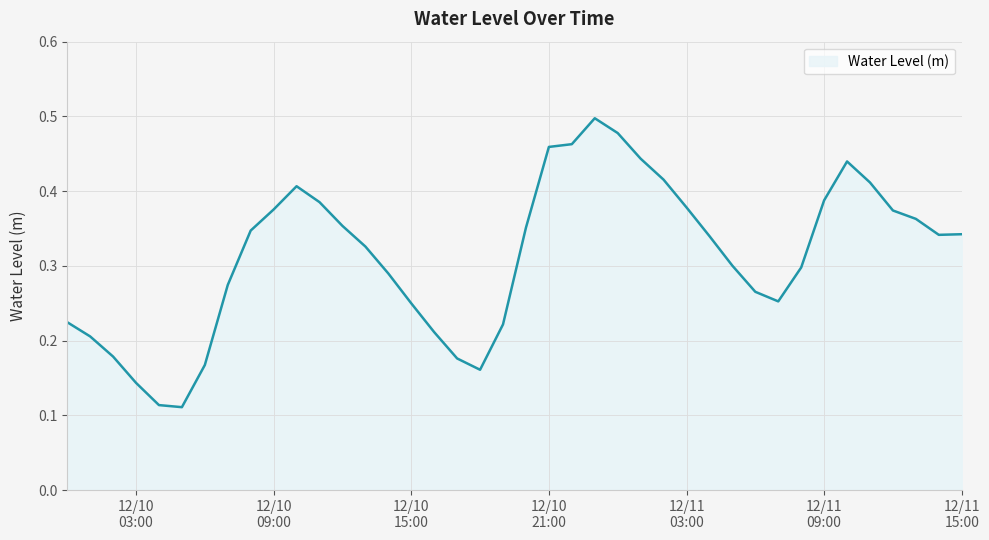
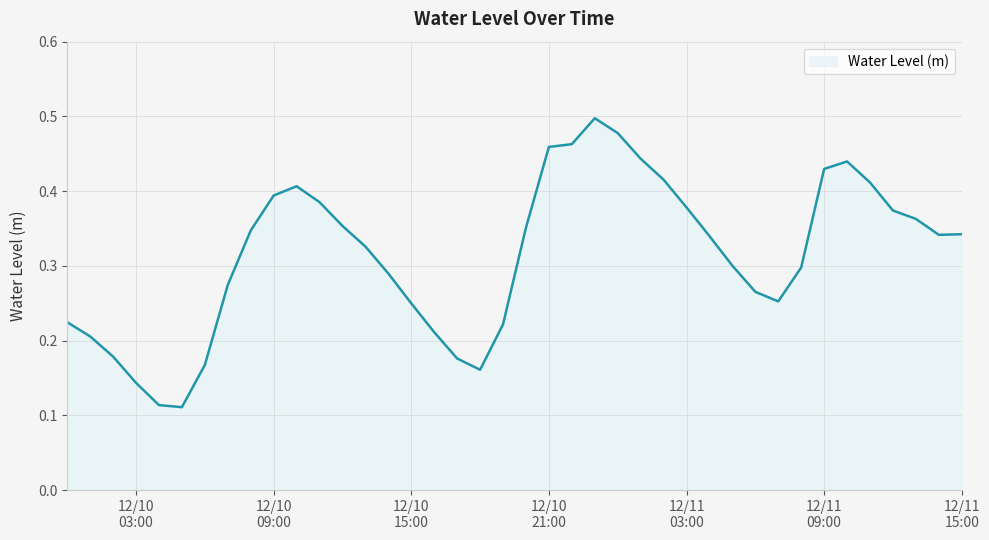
12/10 09:00: 0.38 -> 0.39
12/11 09:00: 0.39 -> 0.43
